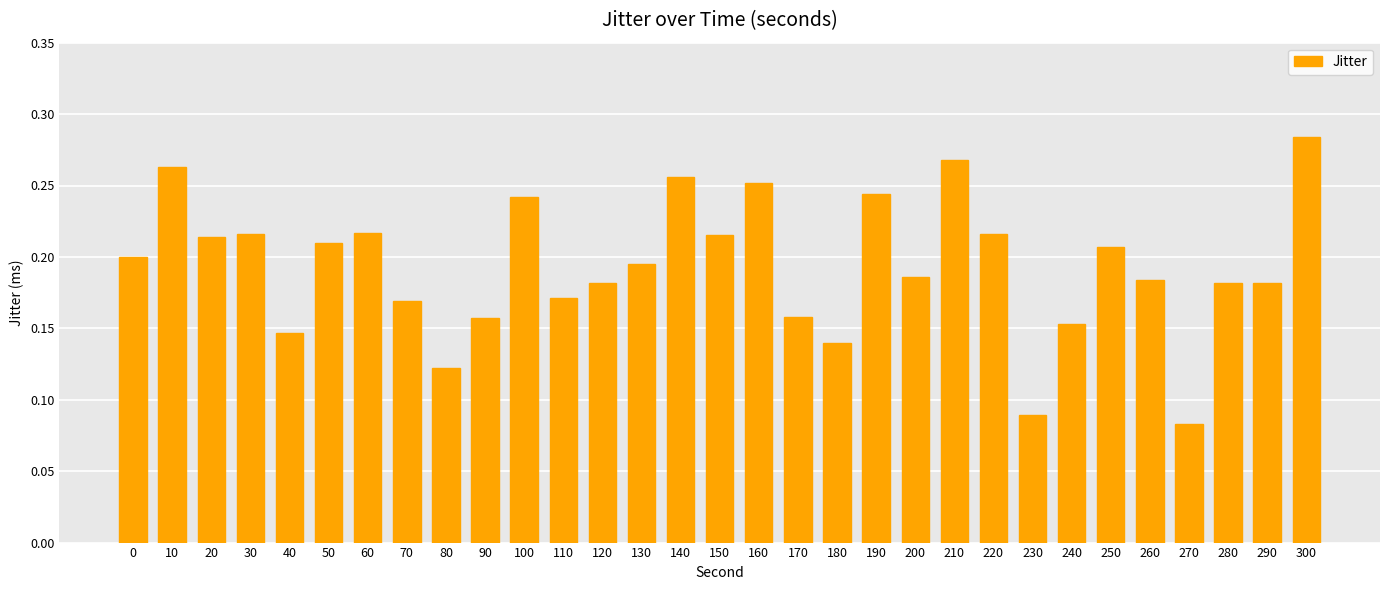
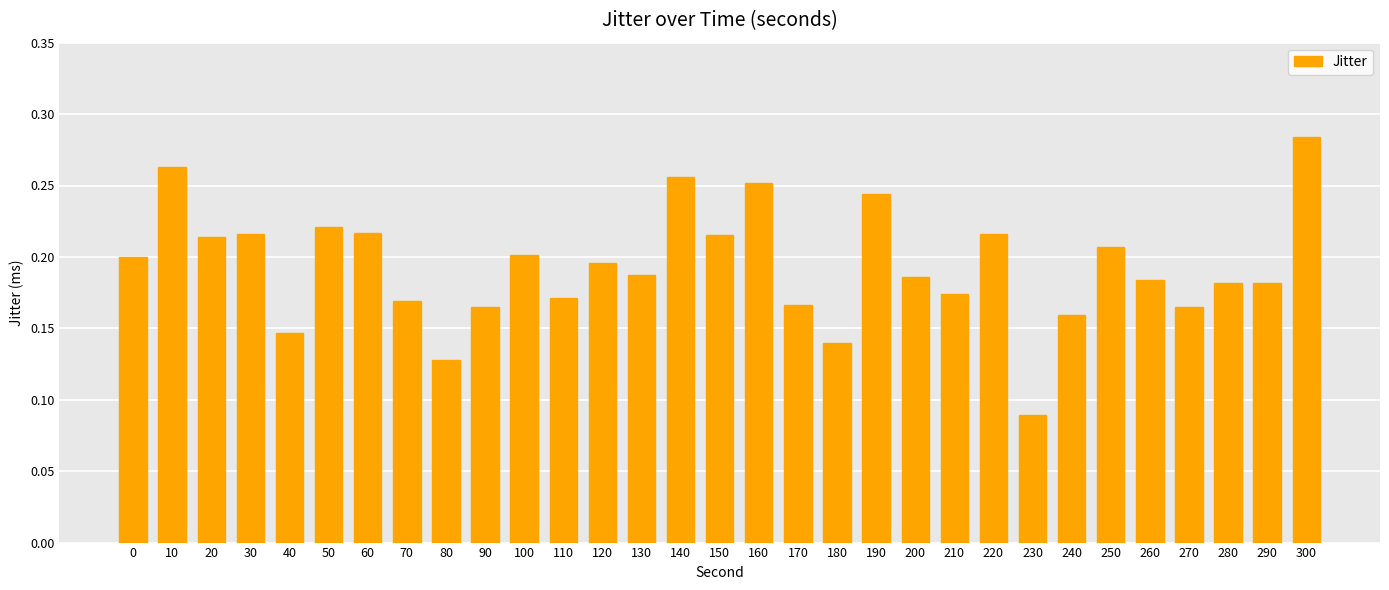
50: 0.210 -> 0.221
80: 0.122 -> 0.128
90: 0.157 -> 0.165
100: 0.242 -> 0.201
120: 0.182 -> 0.196
130: 0.195 -> 0.187
170: 0.158 -> 0.166
210: 0.268 -> 0.174
240: 0.153 -> 0.159
270: 0.083 -> 0.165
